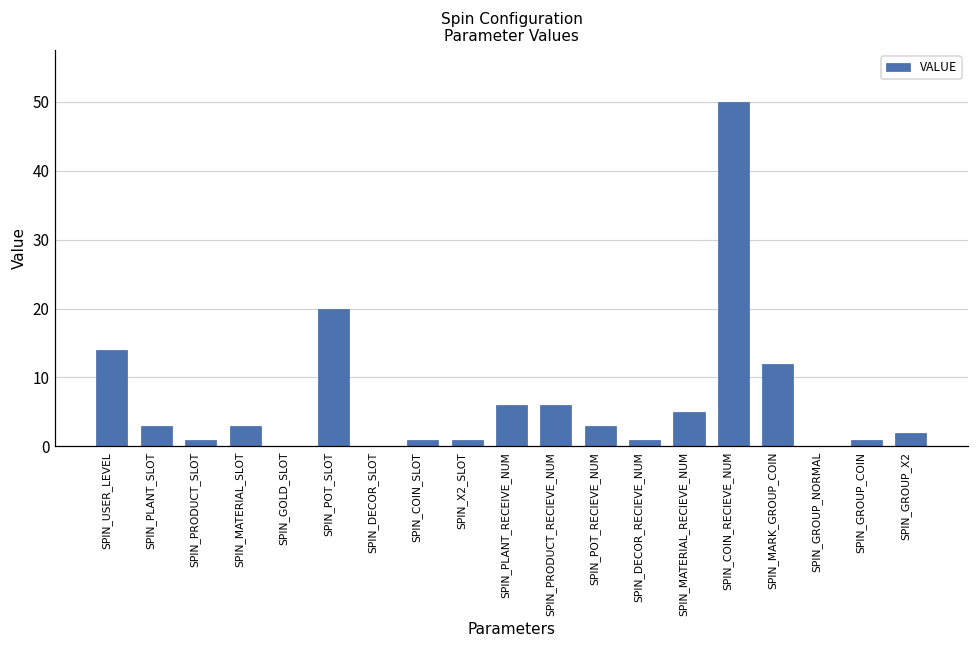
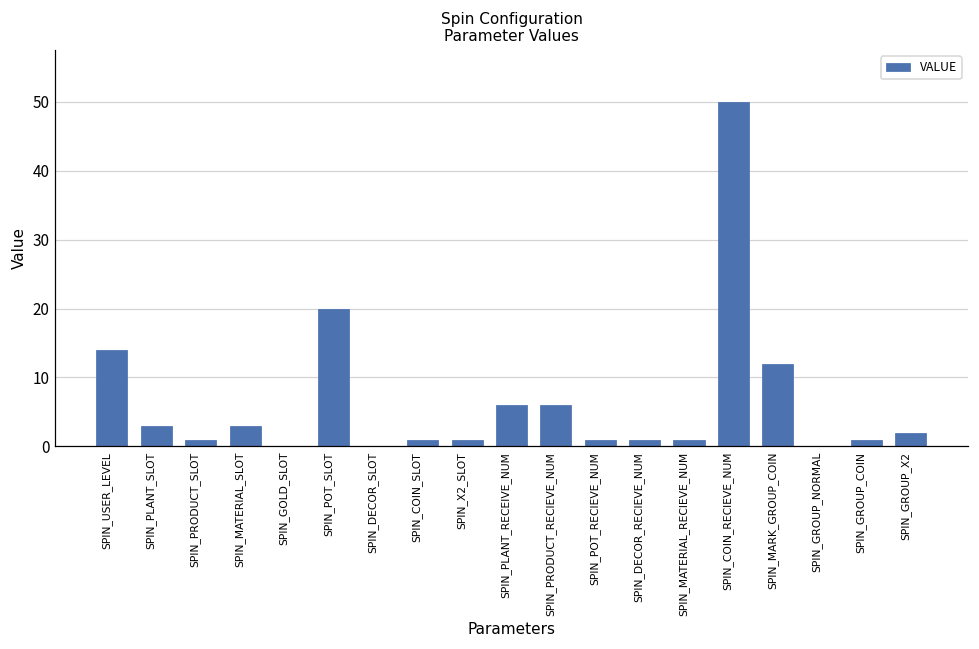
SPIN_POT_RECIEVE_NUM: 3 -> 1
SPIN_MATERIAL_RECIEVE_NUM: 5 -> 1
